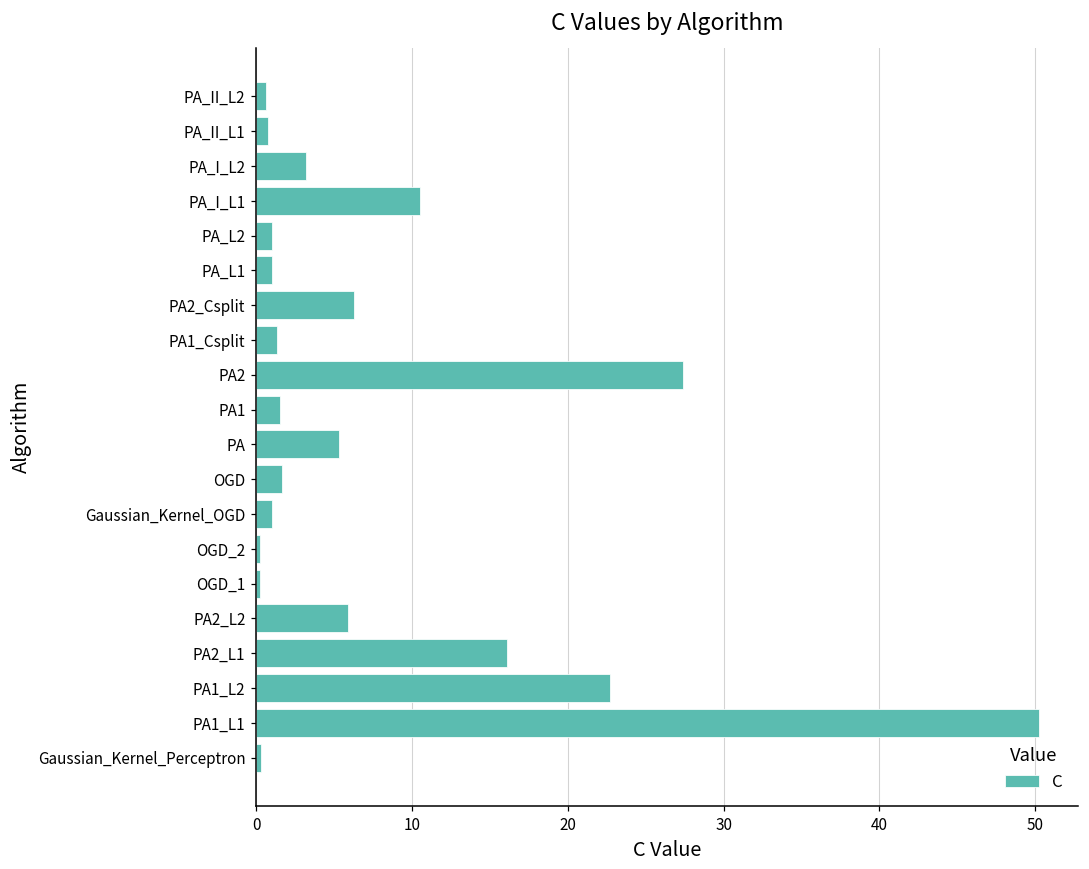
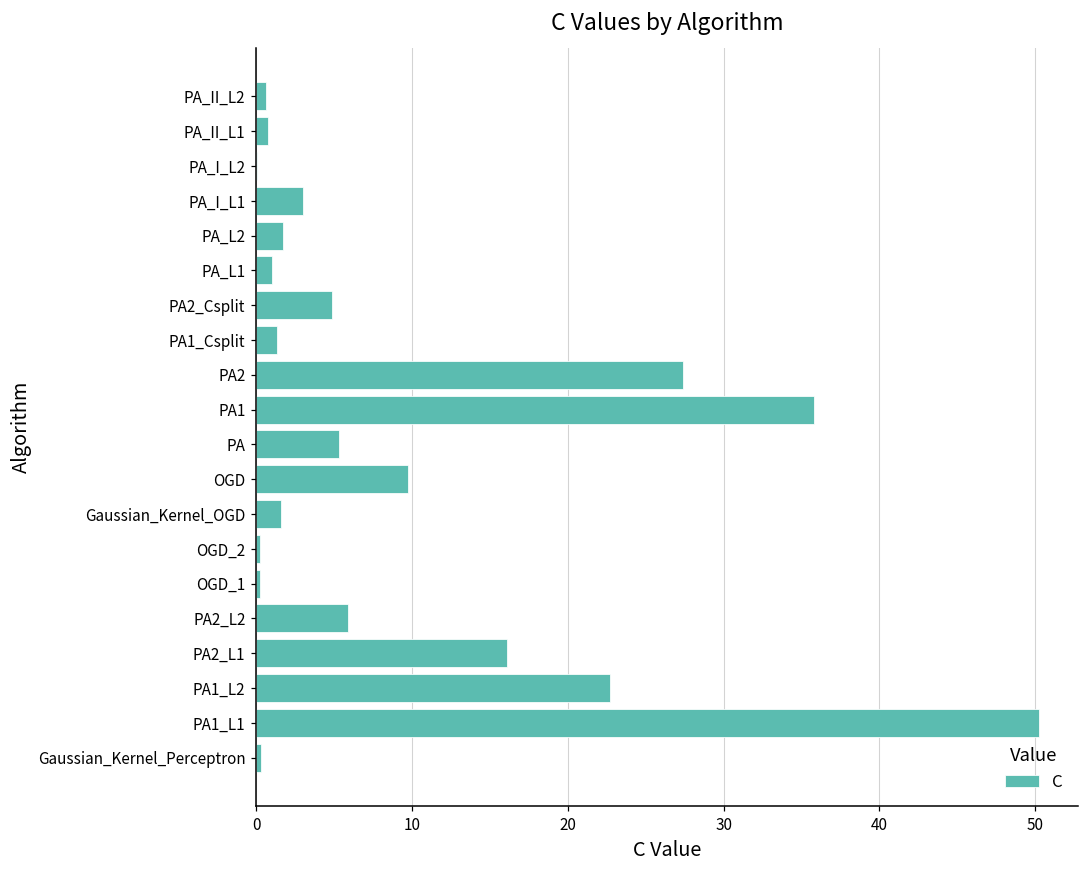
PA_I_L2: 3.2 -> 0.1
PA_I_L1: 10.5 -> 3.0
PA_L2: 1.0 -> 1.7
PA2_Csplit: 6.3 -> 4.9
PA1: 1.5 -> 35.8
OGD: 1.6 -> 9.8
Gaussian_Kernel_OGD: 1.0 -> 1.6
